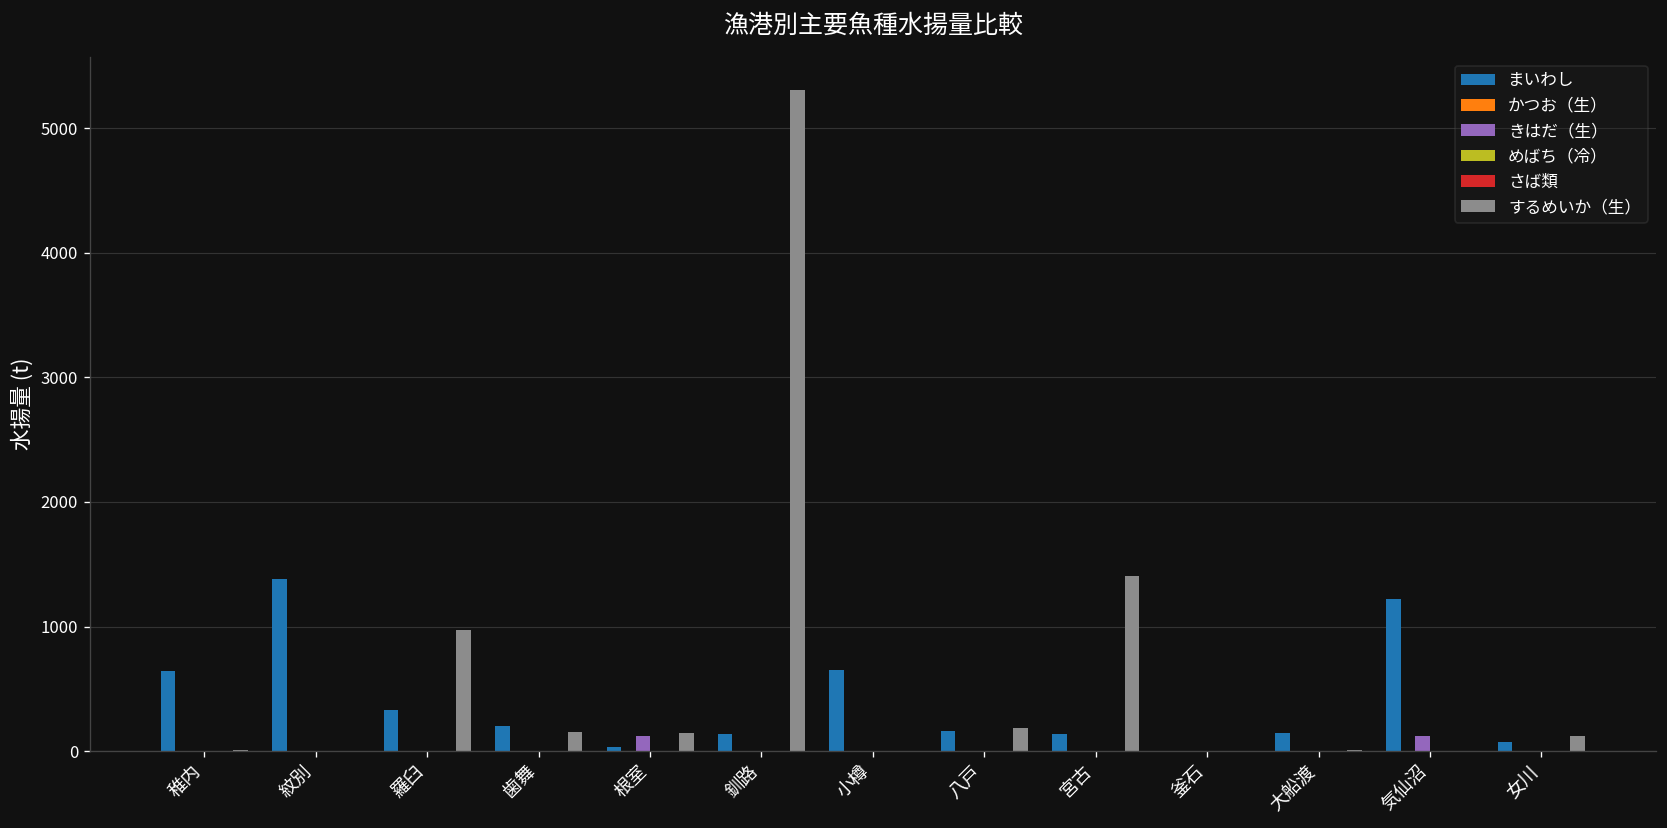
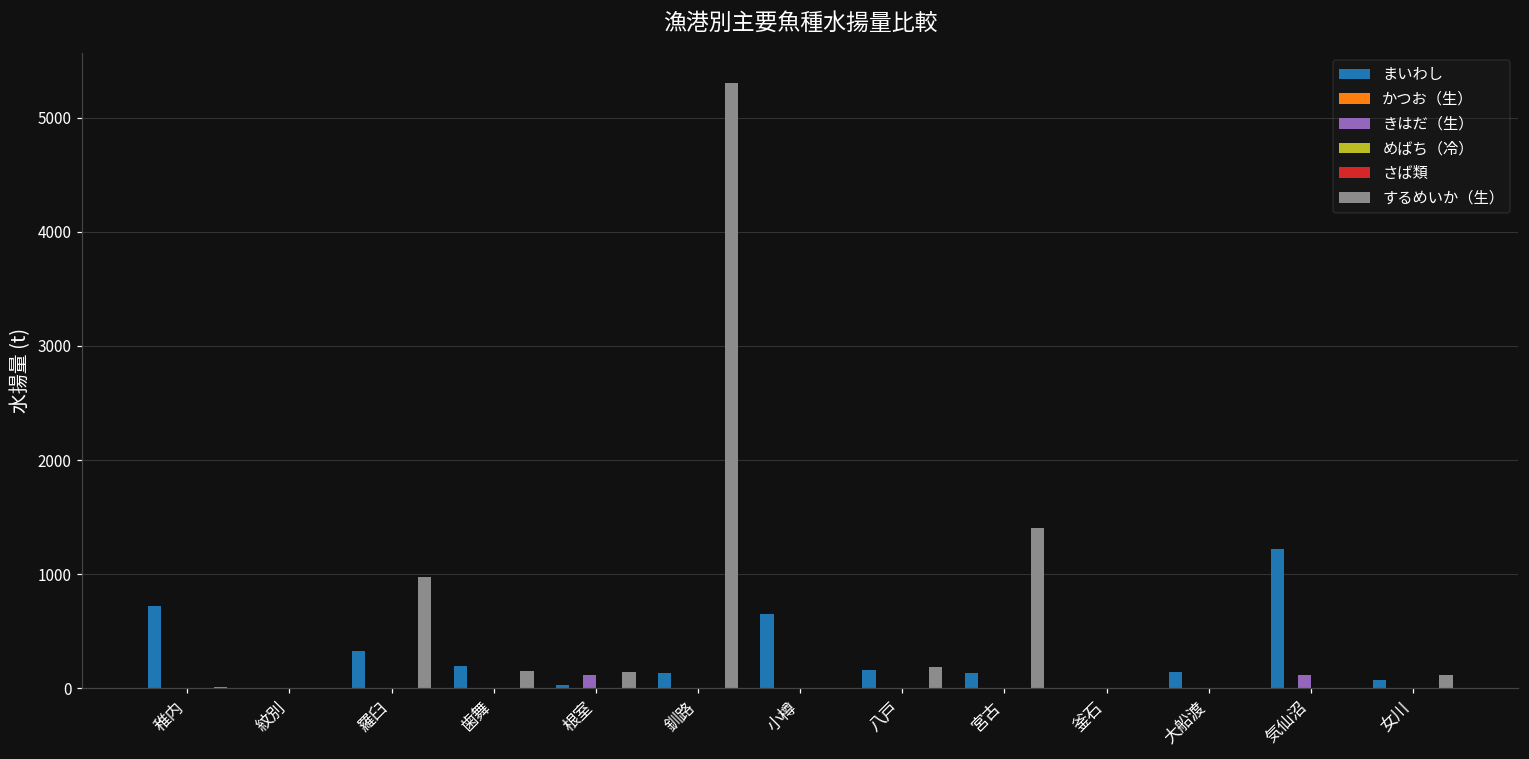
まいわし, 稚内: 640 -> 730
まいわし, 紋別: 1380 -> 0
